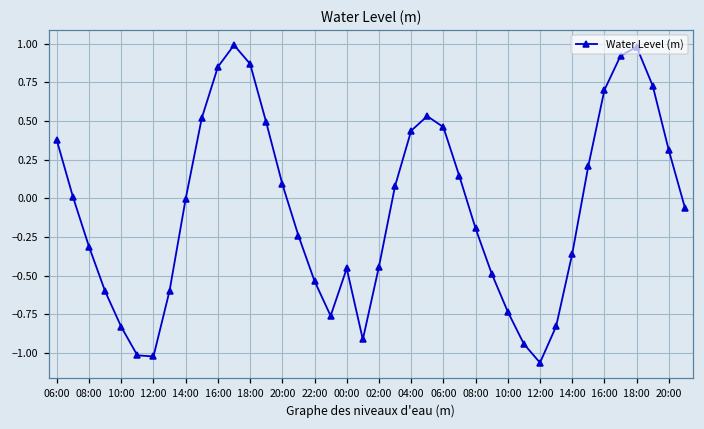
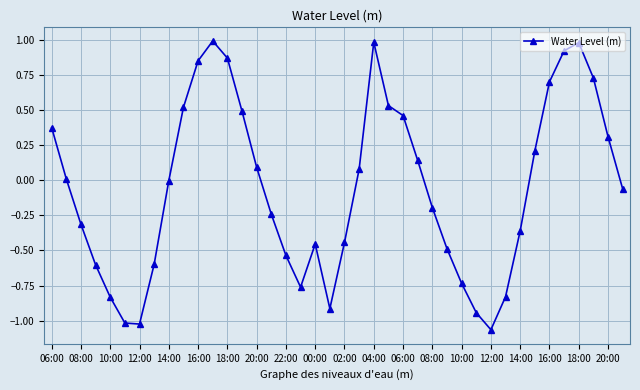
04:00: 0.44 -> 0.98
